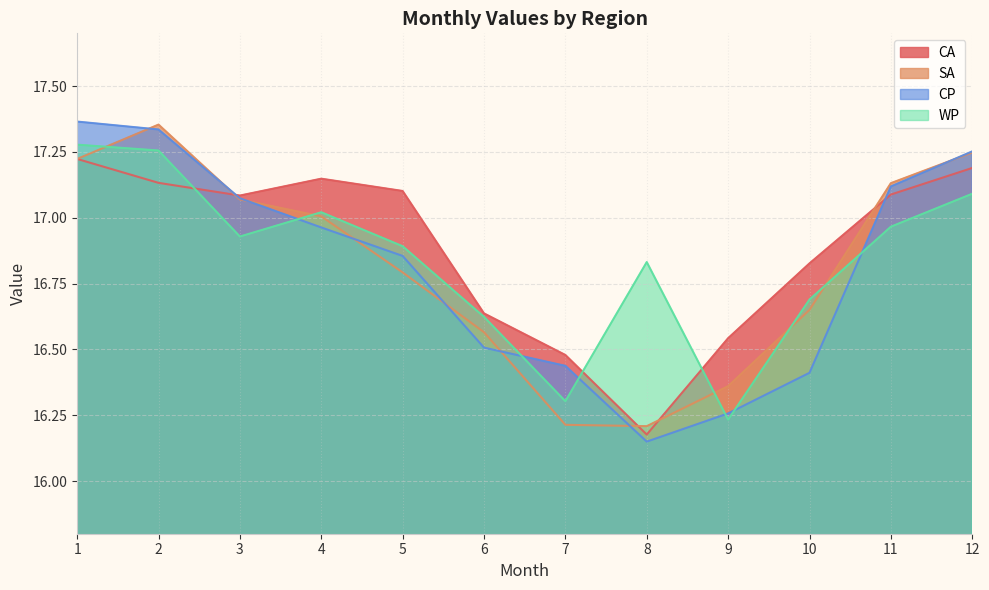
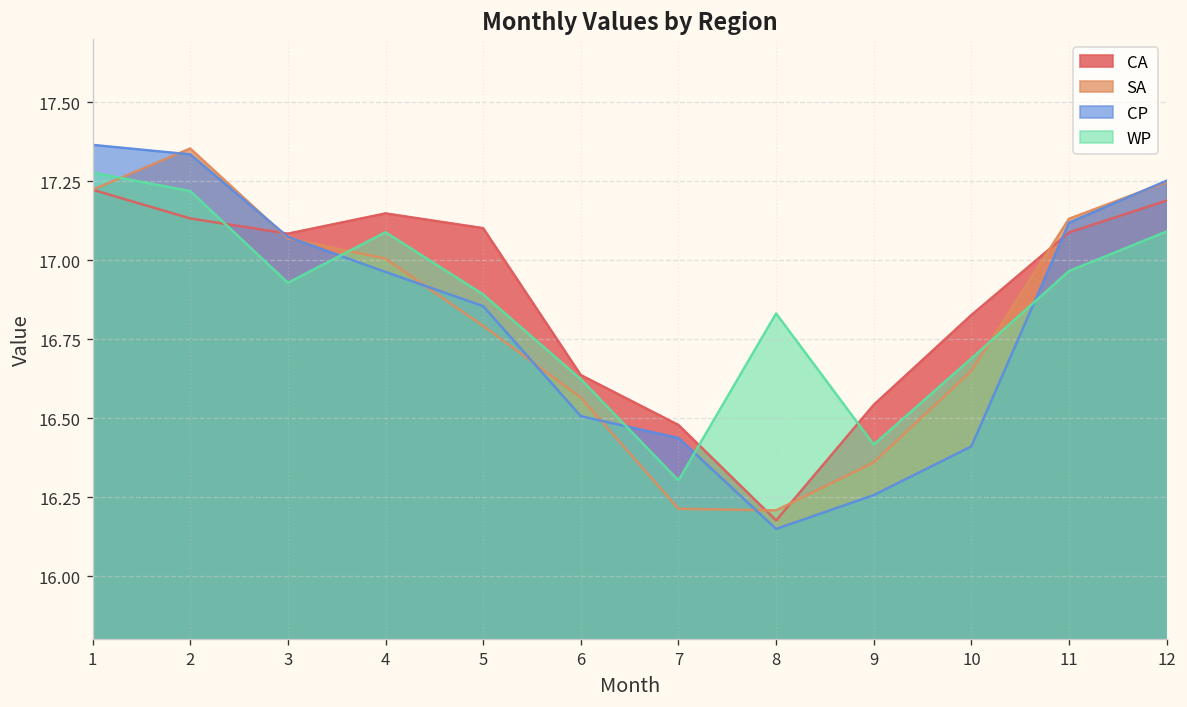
WP, 2: 17.26 -> 17.22
WP, 4: 17.02 -> 17.09
WP, 9: 16.23 -> 16.42
